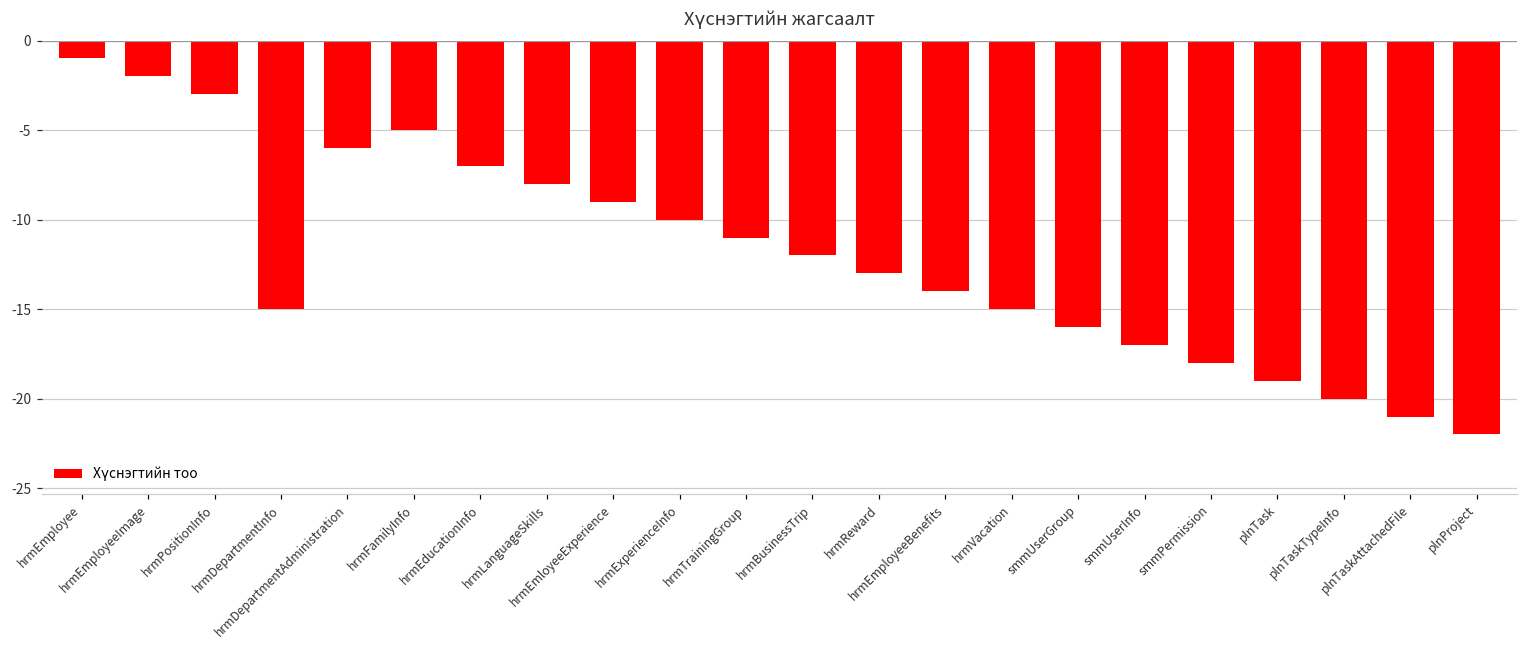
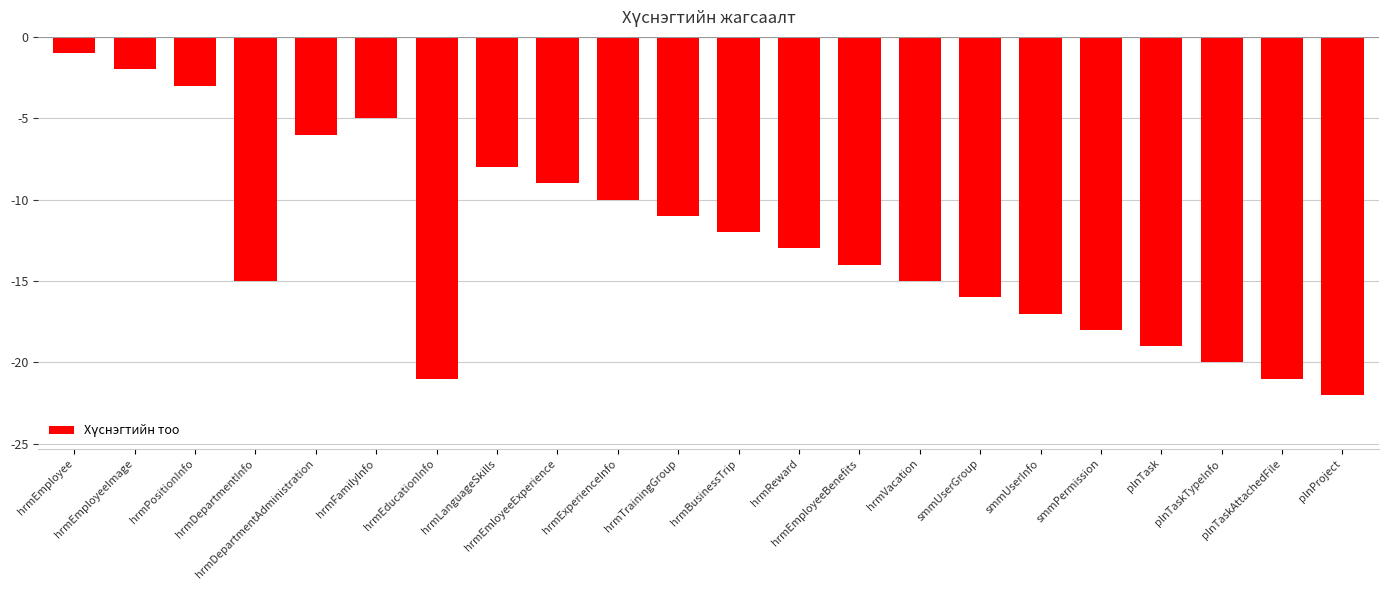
hrmEducationInfo: -7.0 -> -21.0
